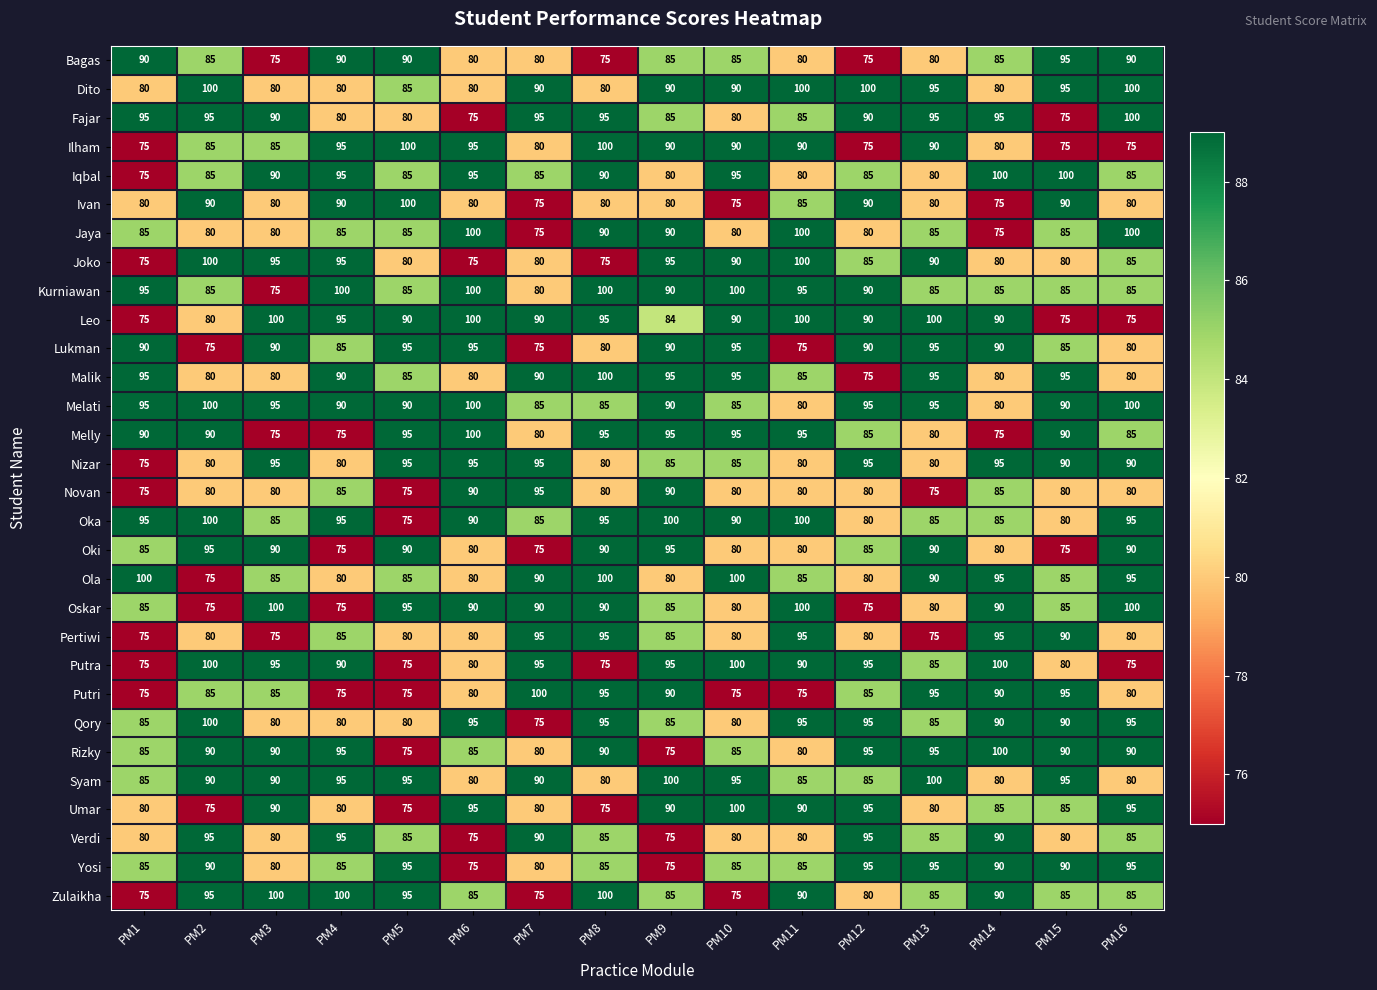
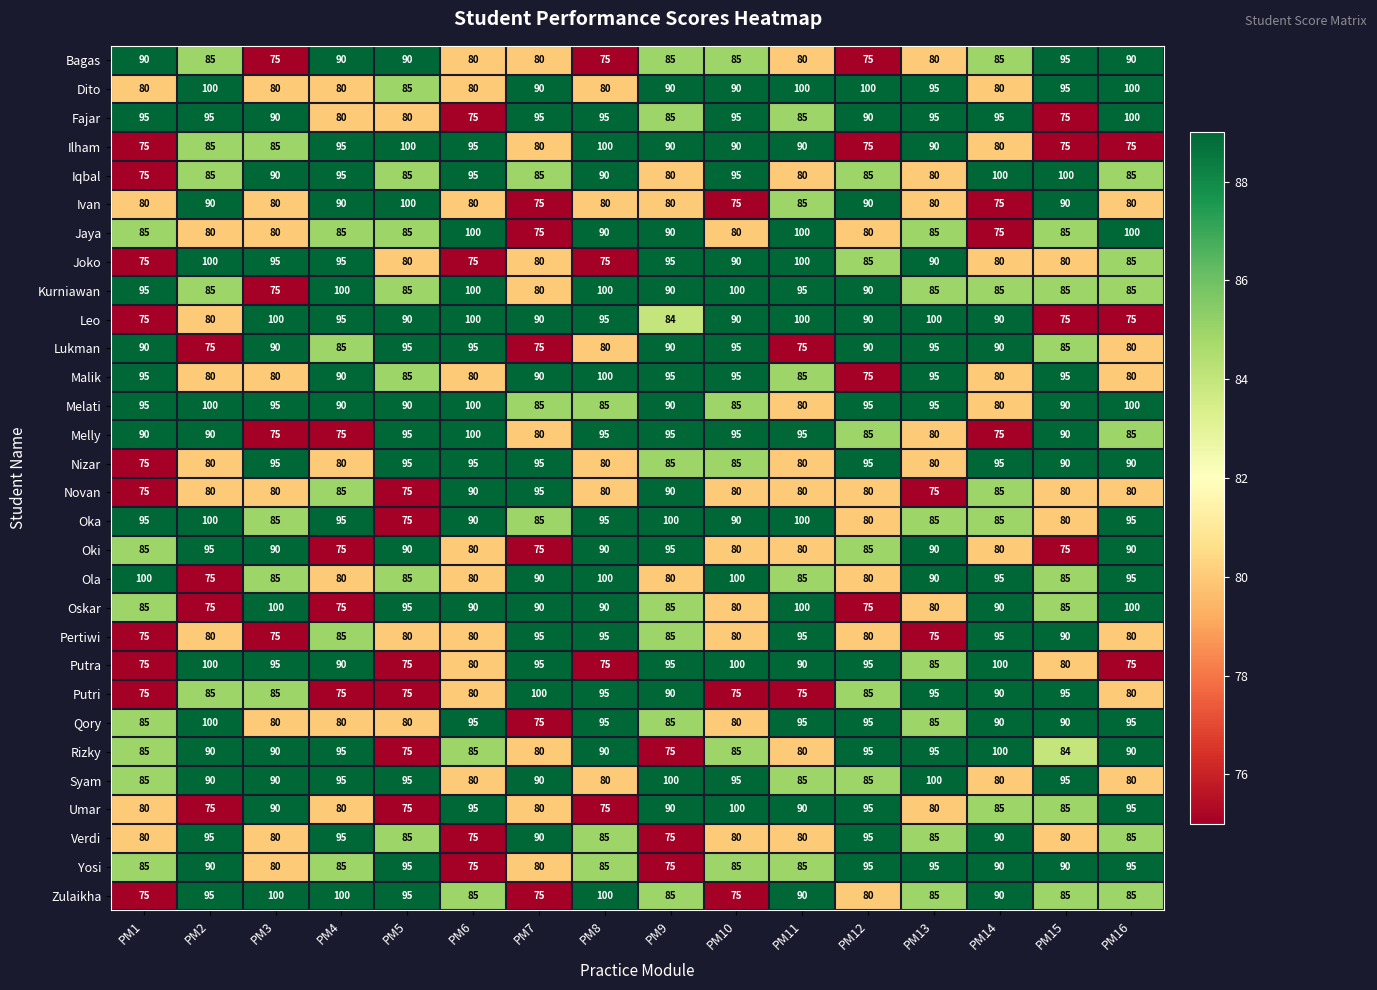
Fajar, PM10: 80 -> 95
Rizky, PM15: 90 -> 84
